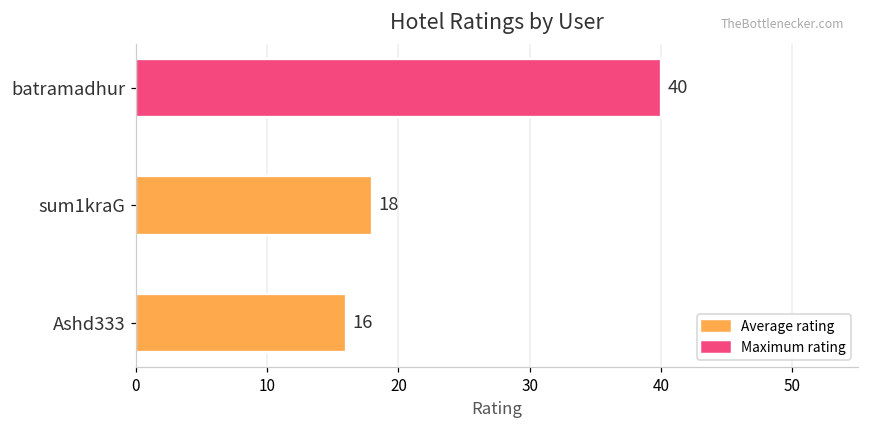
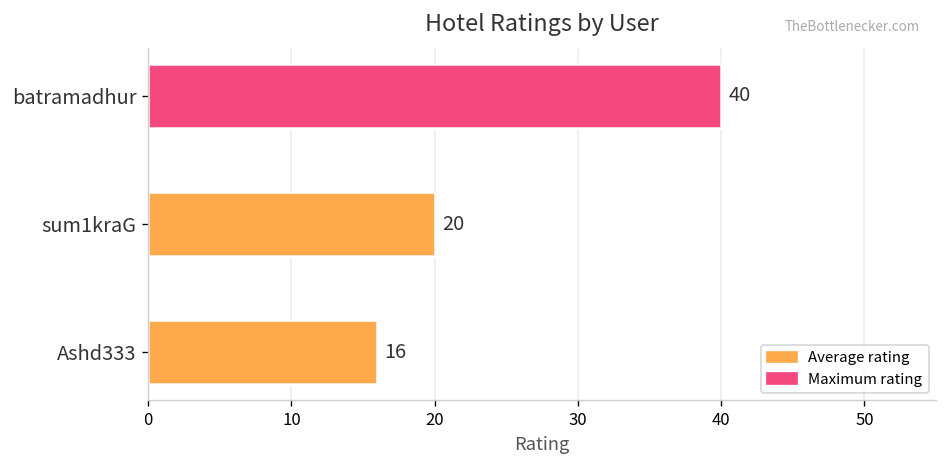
sum1kraG: 18 -> 20
